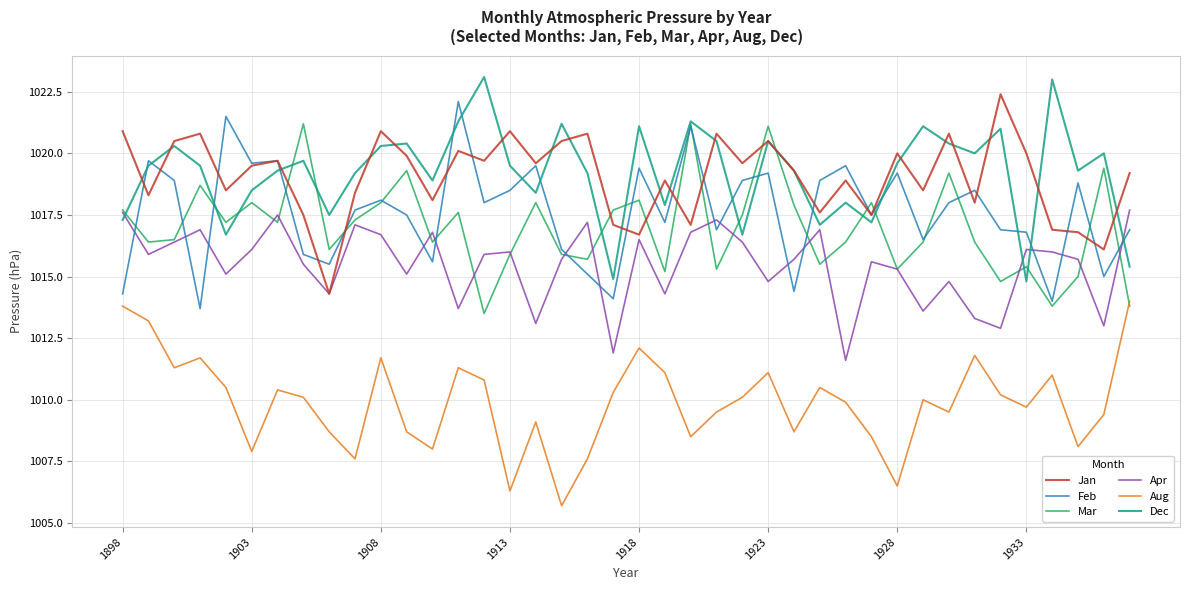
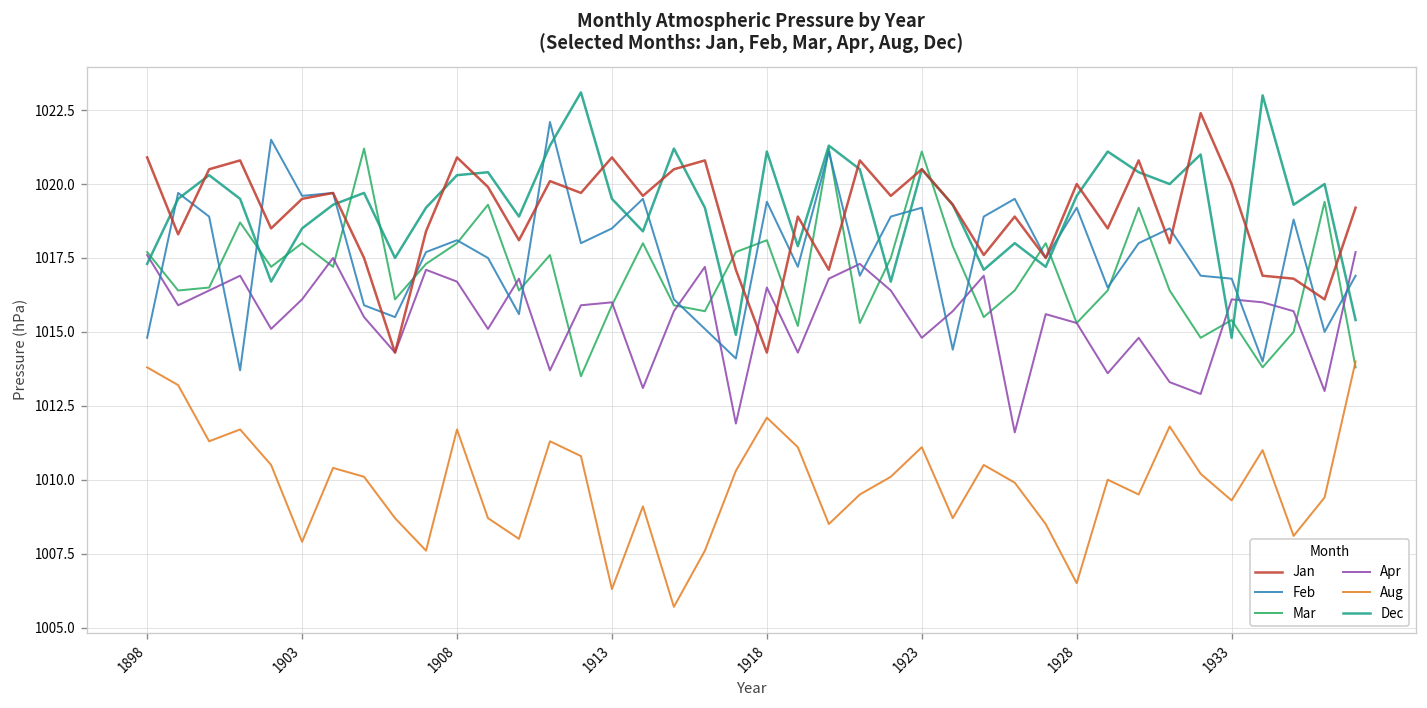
Feb, 1898: 1014.3 -> 1014.8
Jan, 1918: 1016.7 -> 1014.3
Aug, 1933: 1009.7 -> 1009.3
